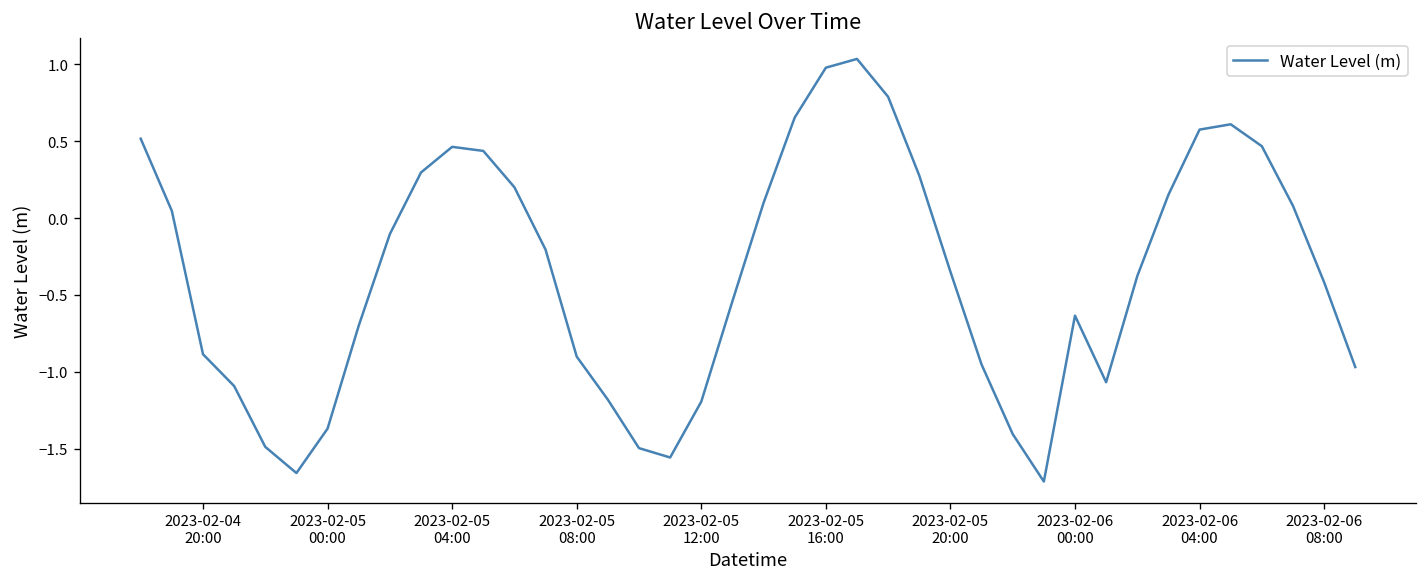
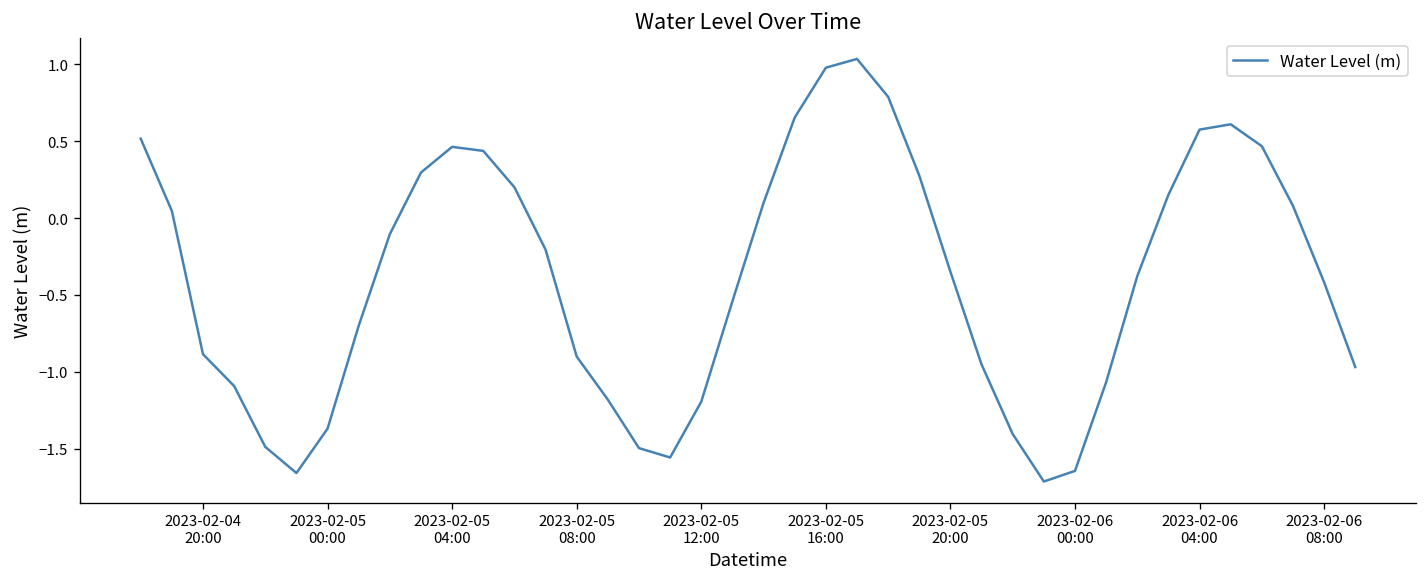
2023-02-06 00:00: -0.63 -> -1.64
